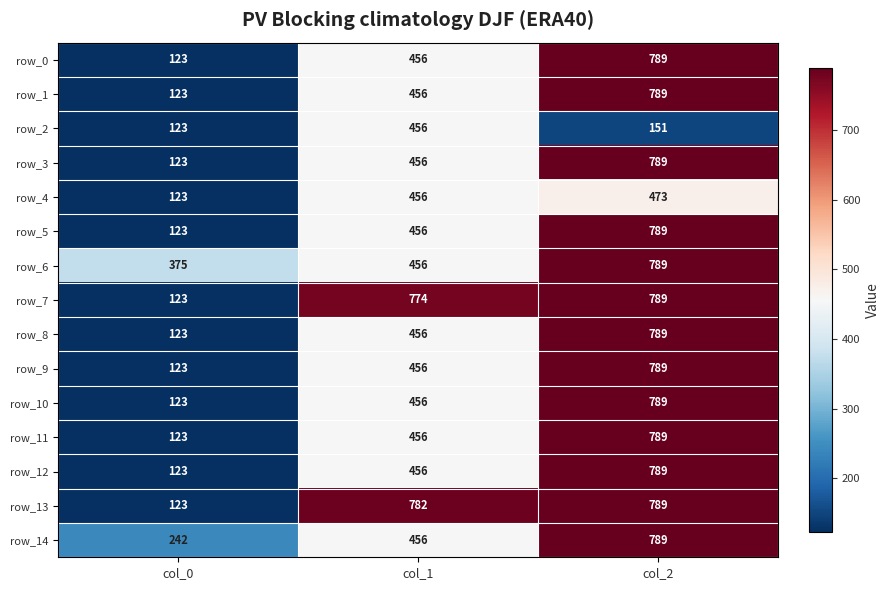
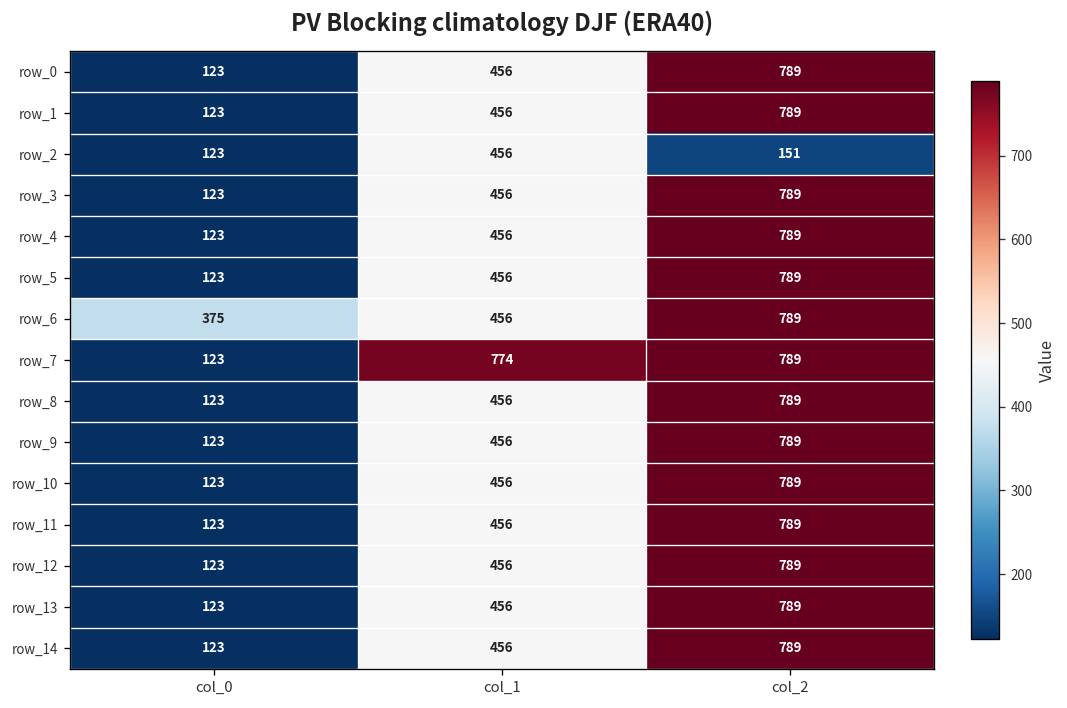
row_4, col_2: 473 -> 789
row_13, col_1: 782 -> 456
row_14, col_0: 242 -> 123
